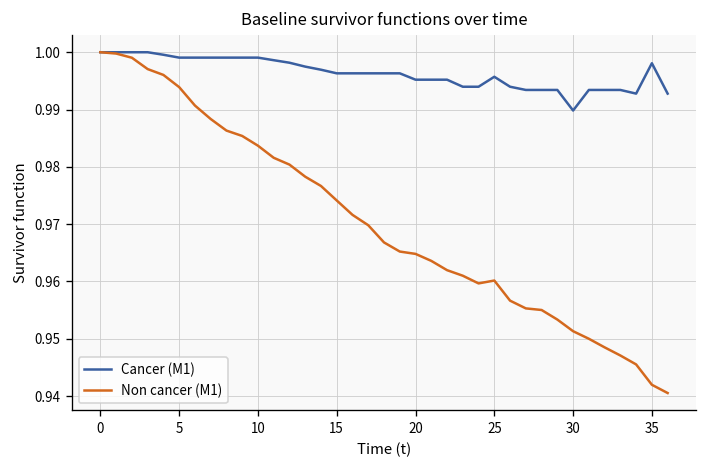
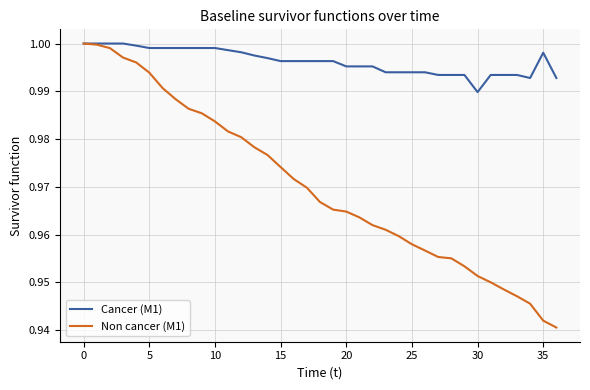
Cancer (M1), 25: 0.996 -> 0.994
Non cancer (M1), 25: 0.960 -> 0.958
